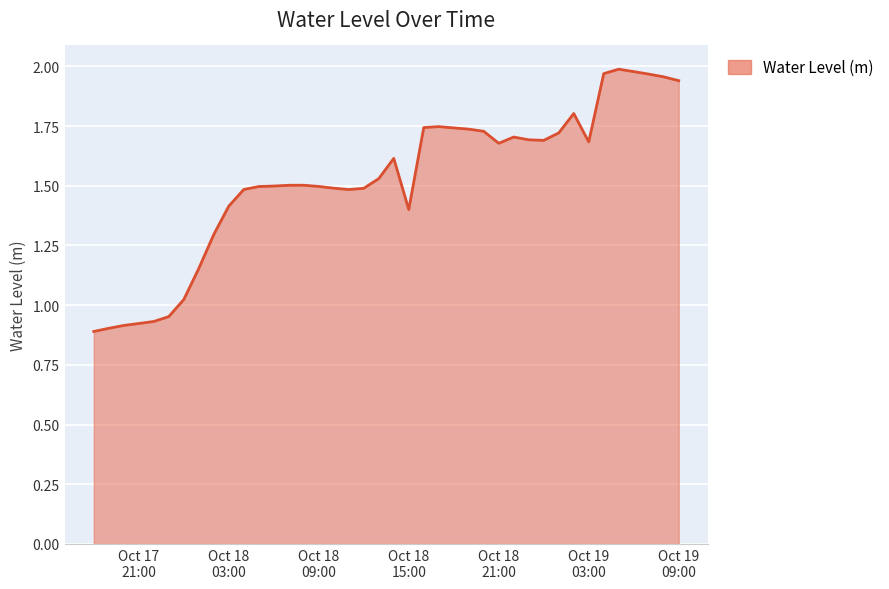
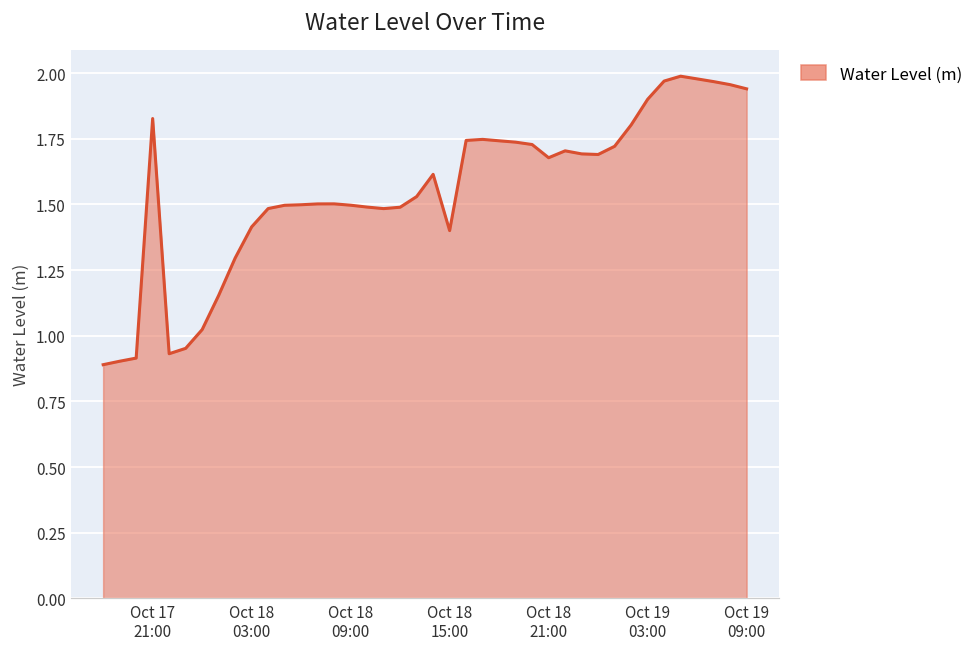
Oct 17 21:00: 0.92 -> 1.83
Oct 19 03:00: 1.68 -> 1.90
